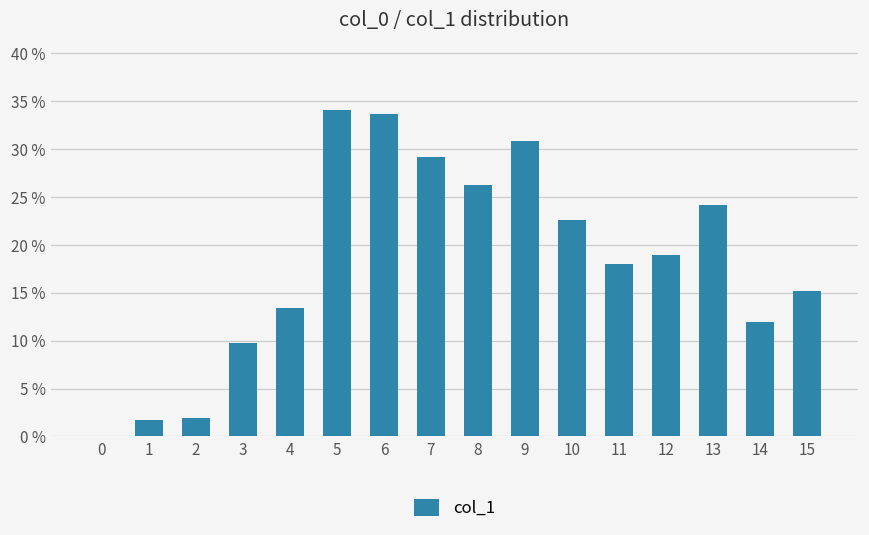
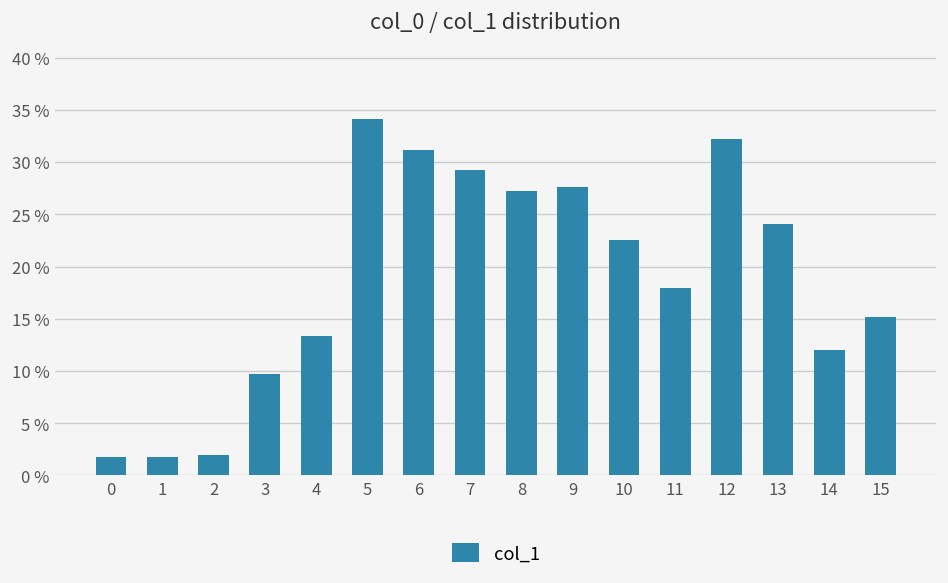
0: 0 % -> 2 %
6: 34 % -> 31 %
8: 26 % -> 27 %
9: 31 % -> 28 %
12: 19 % -> 32 %
